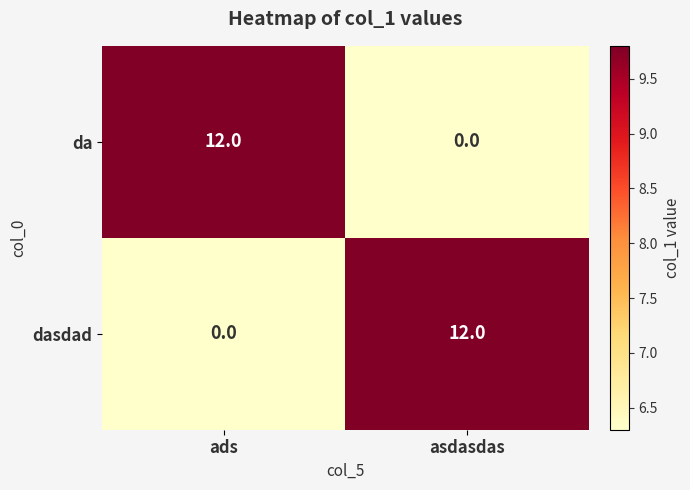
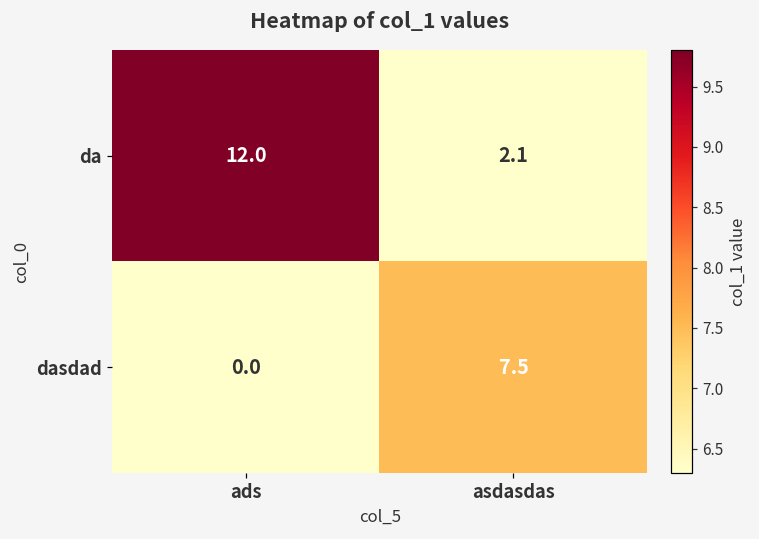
da, asdasdas: 0.0 -> 2.1
dasdad, asdasdas: 12.0 -> 7.5
